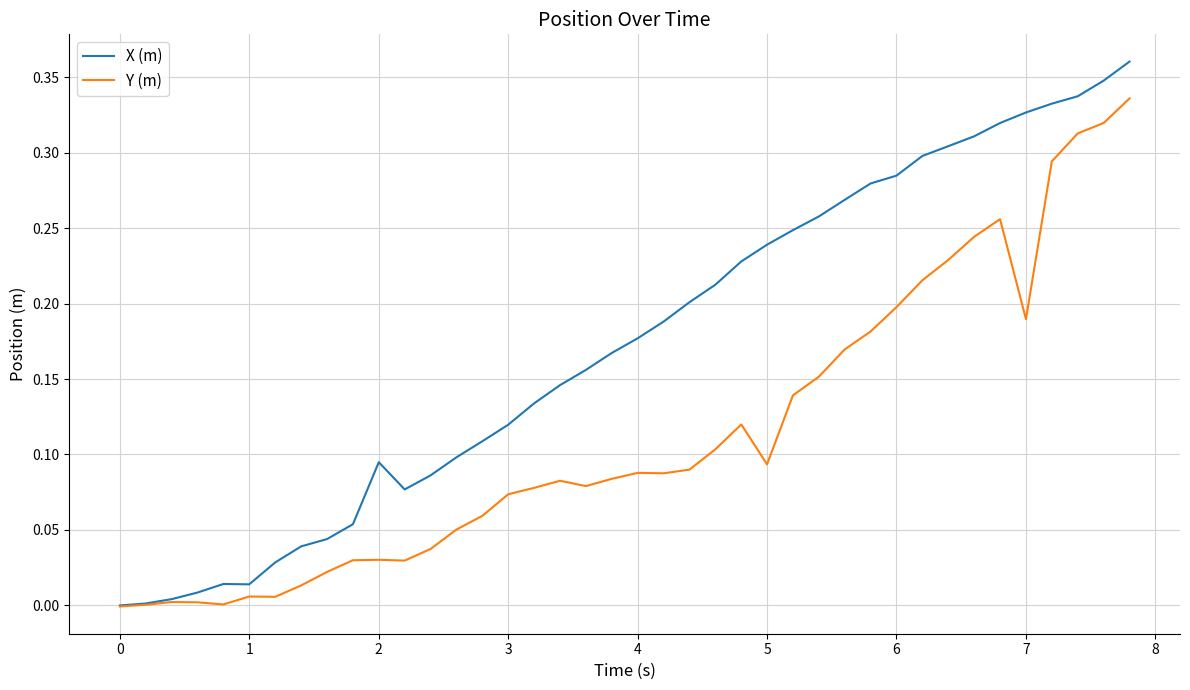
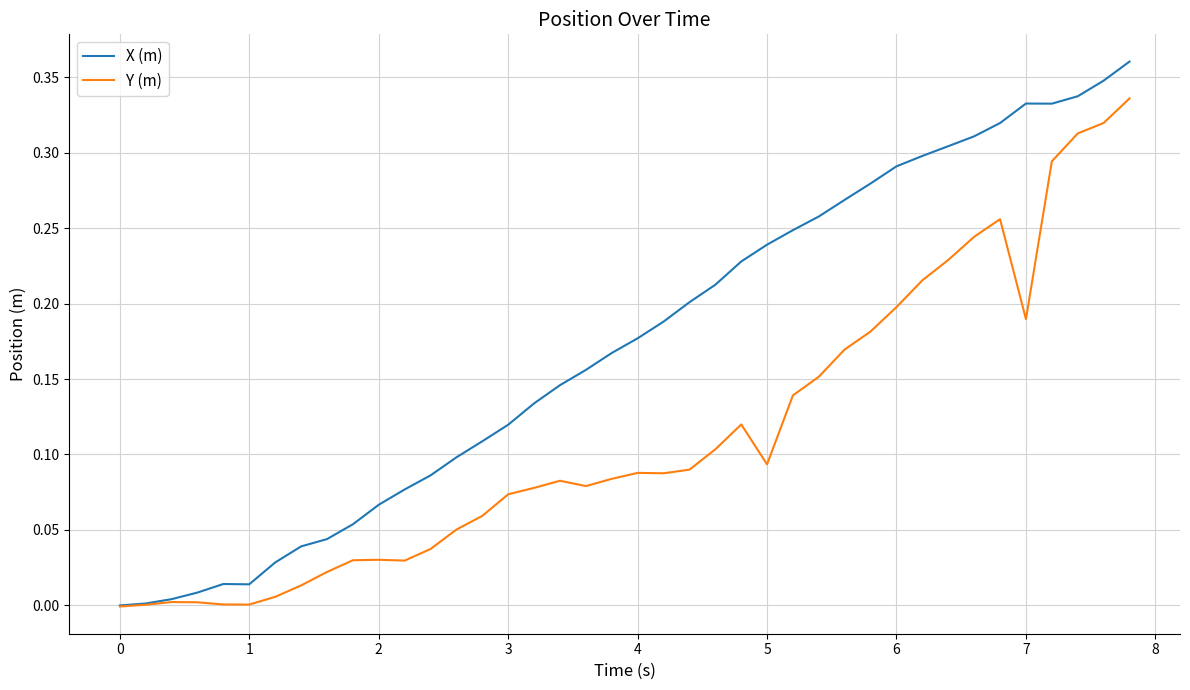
Y (m), 1: 0.006 -> 0.000
X (m), 2: 0.095 -> 0.067
X (m), 6: 0.285 -> 0.291
X (m), 7: 0.327 -> 0.333
